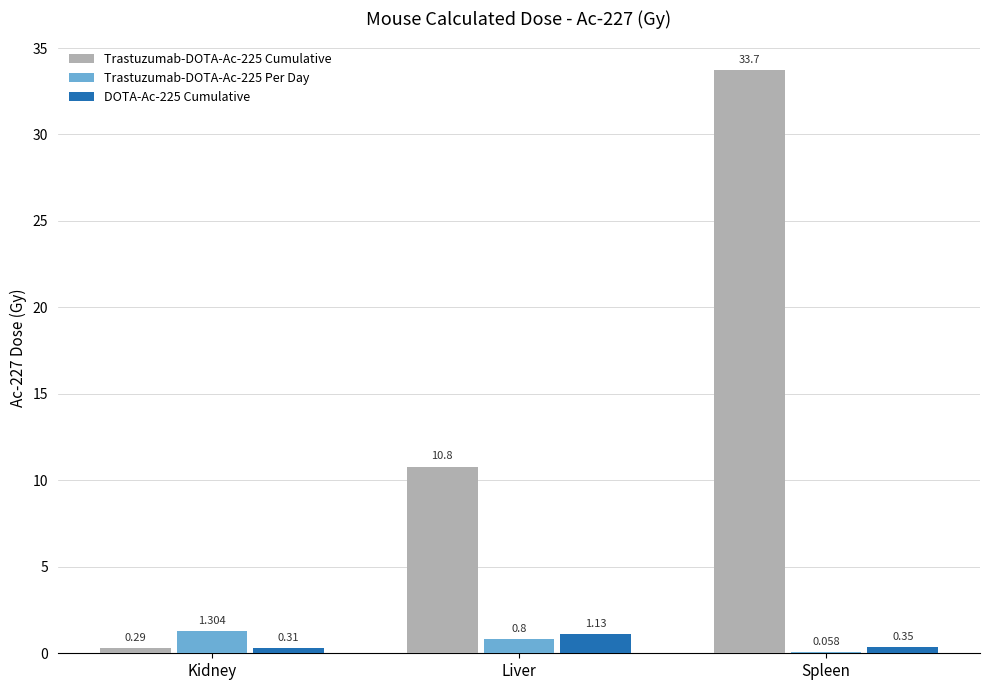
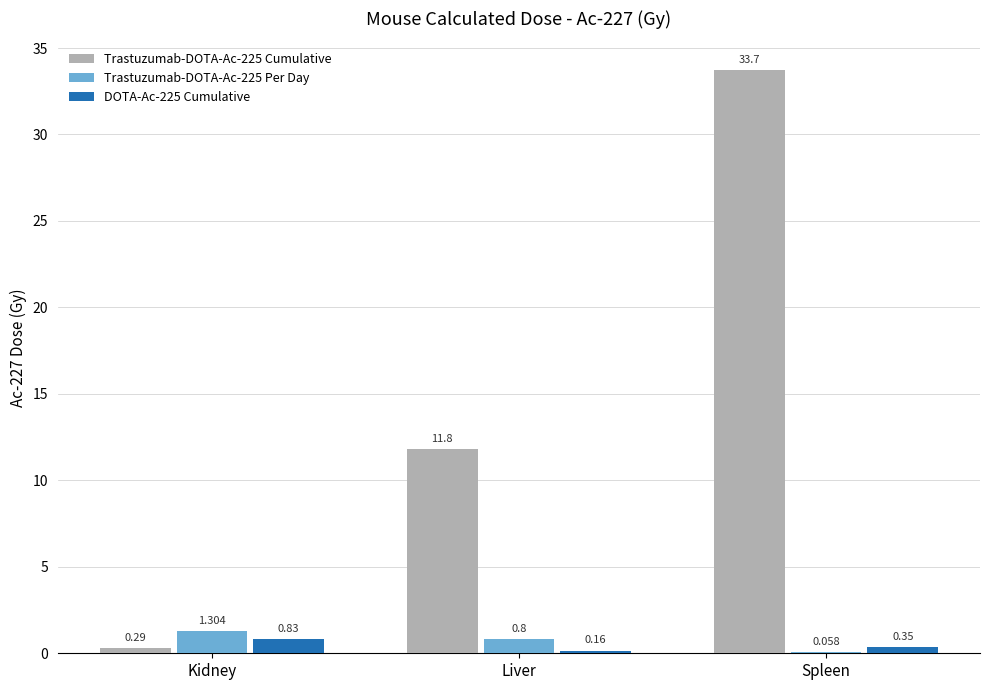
DOTA-Ac-225 Cumulative, Kidney: 0.31 -> 0.83
Trastuzumab-DOTA-Ac-225 Cumulative, Liver: 10.8 -> 11.8
DOTA-Ac-225 Cumulative, Liver: 1.13 -> 0.16
